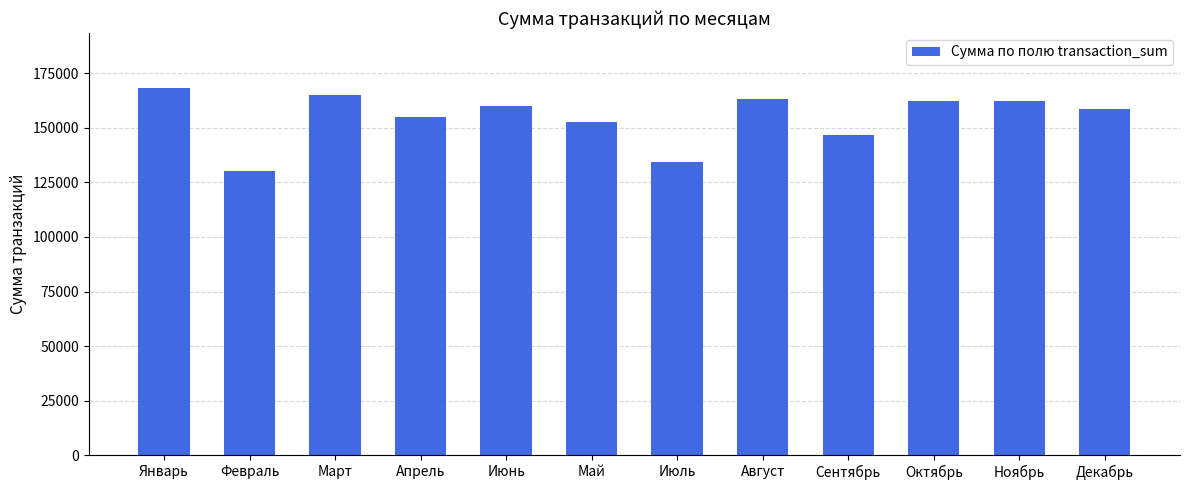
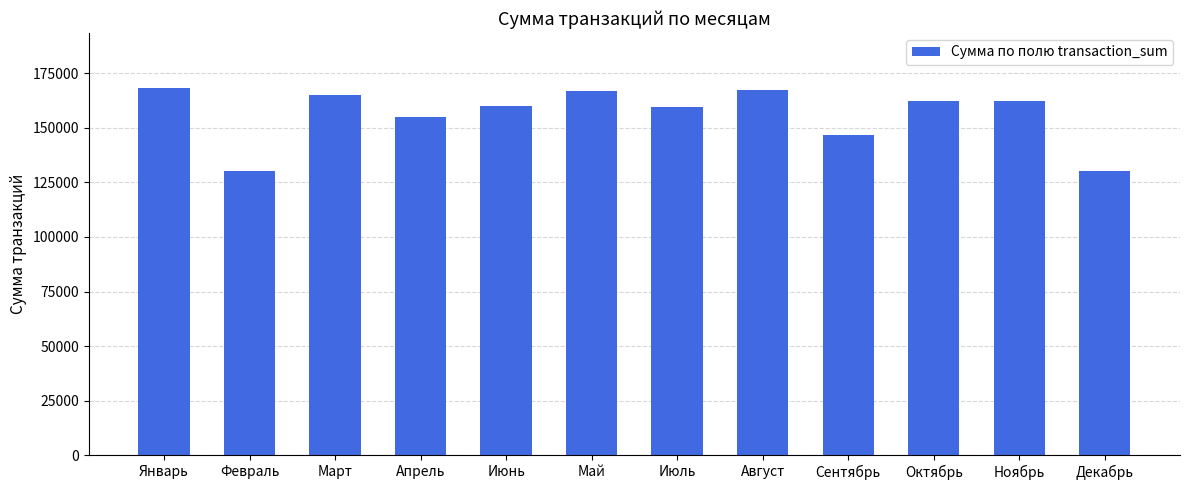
Май: 153000 -> 167000
Июль: 135000 -> 159000
Август: 163000 -> 167000
Декабрь: 159000 -> 130000
